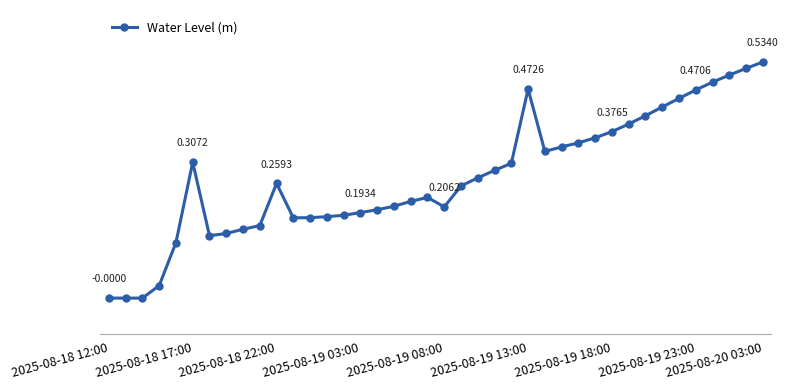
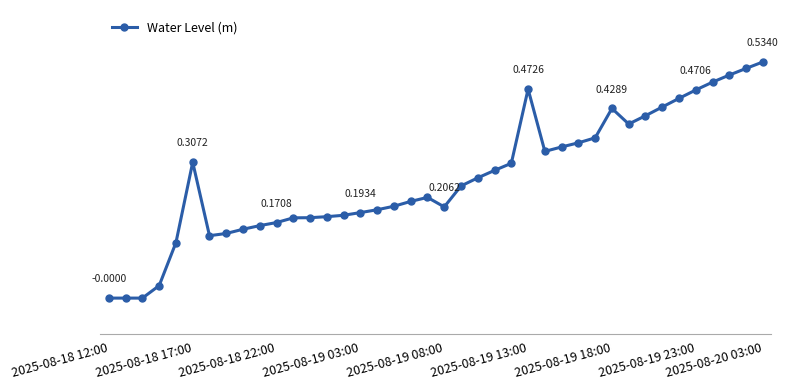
2025-08-18 22:00: 0.2593 -> 0.1708
2025-08-19 18:00: 0.3765 -> 0.4289
